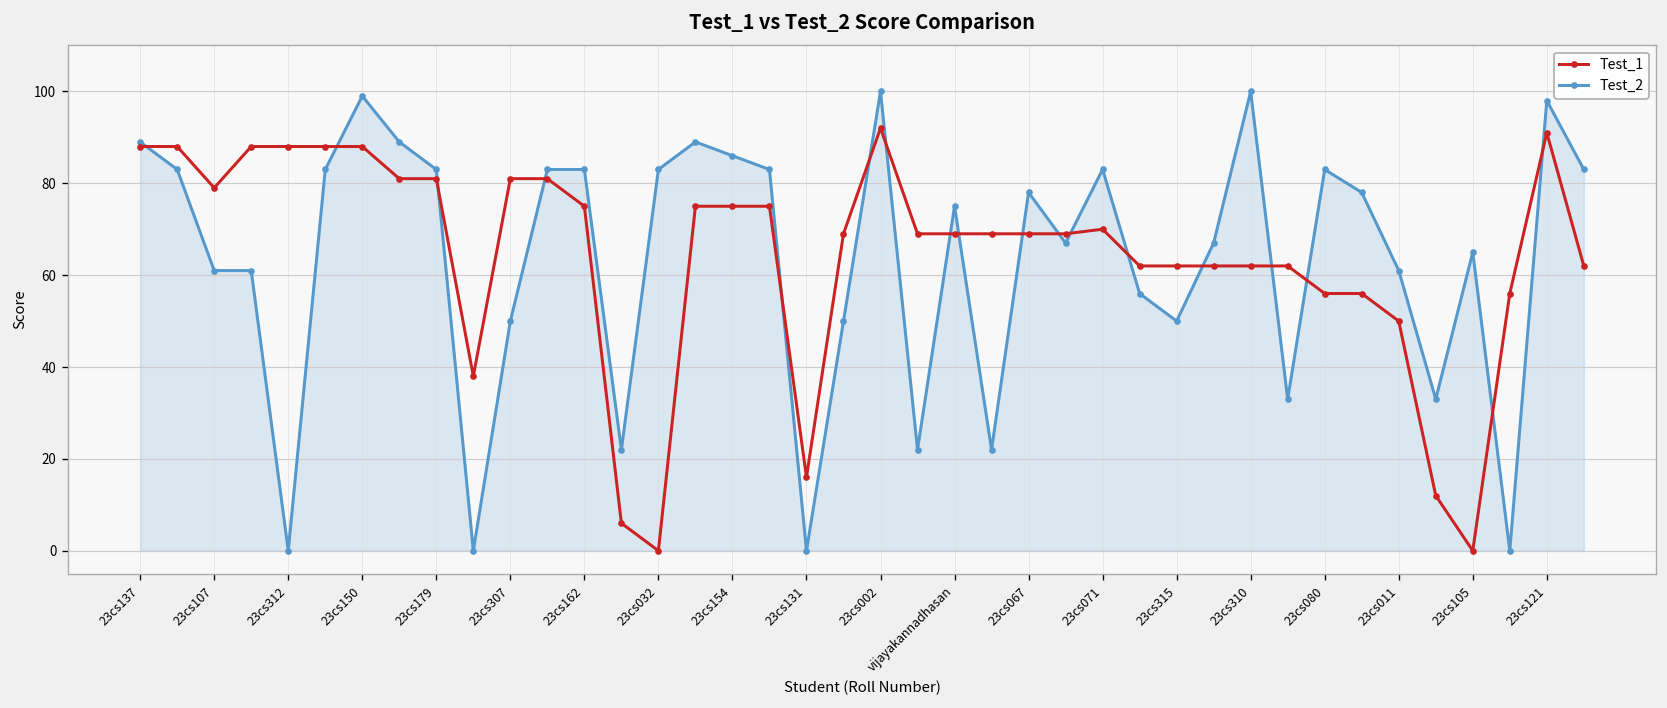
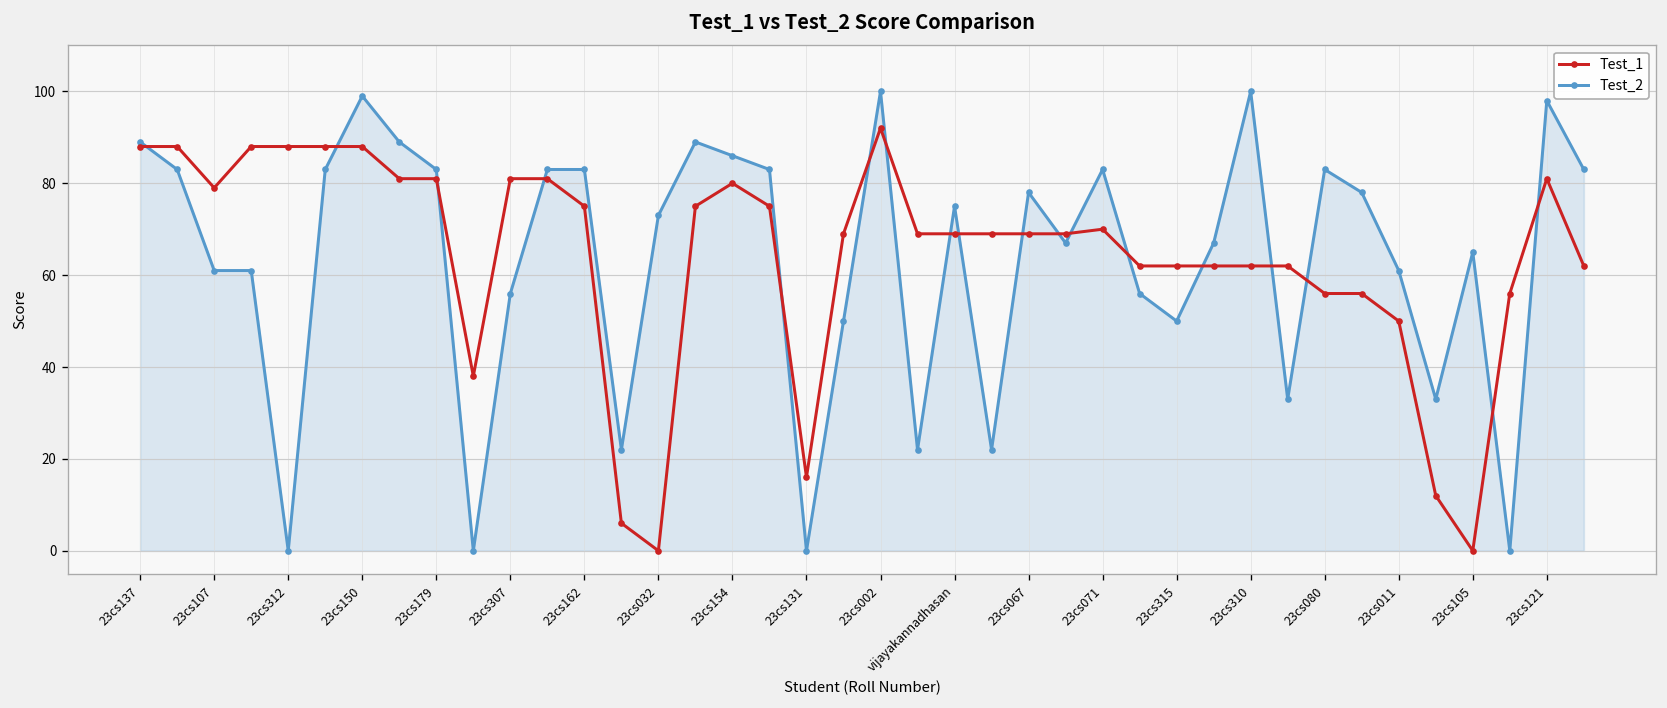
Test_2, 23cs307: 50 -> 56
Test_2, 23cs032: 83 -> 73
Test_1, 23cs154: 75 -> 80
Test_1, 23cs121: 91 -> 81
